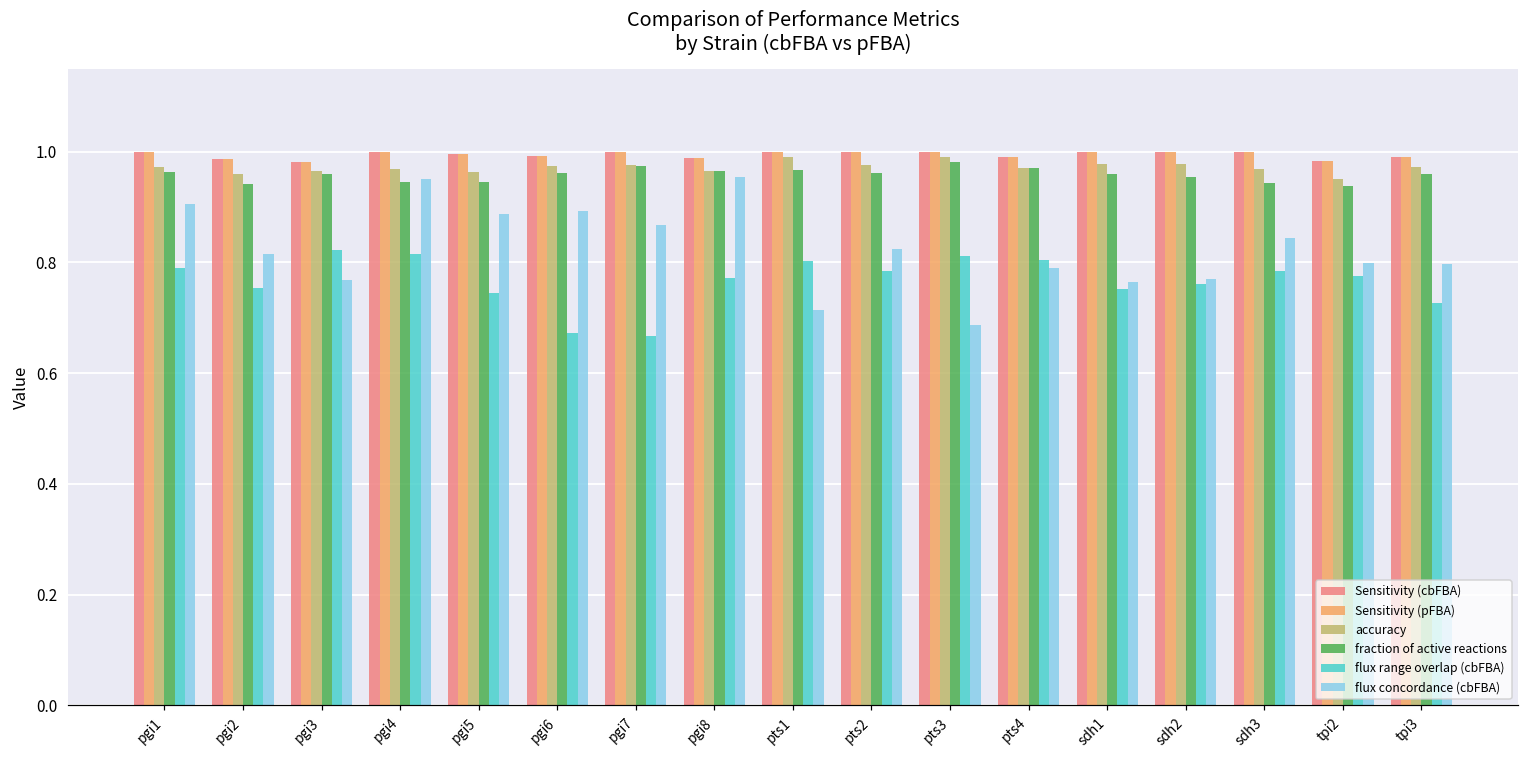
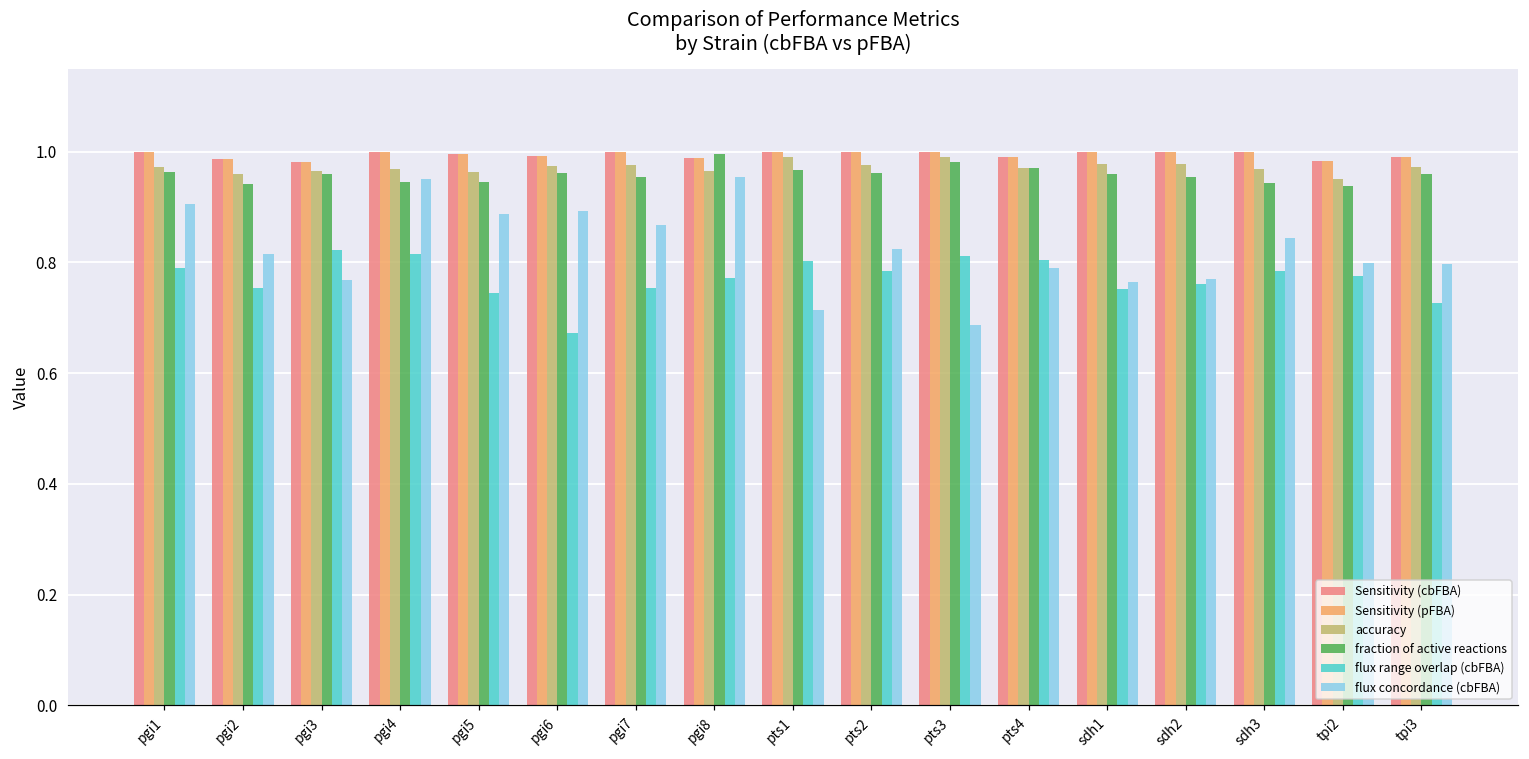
fraction of active reactions, pgi7: 0.97 -> 0.95
flux range overlap (cbFBA), pgi7: 0.67 -> 0.75
fraction of active reactions, pgi8: 0.96 -> 1.00
